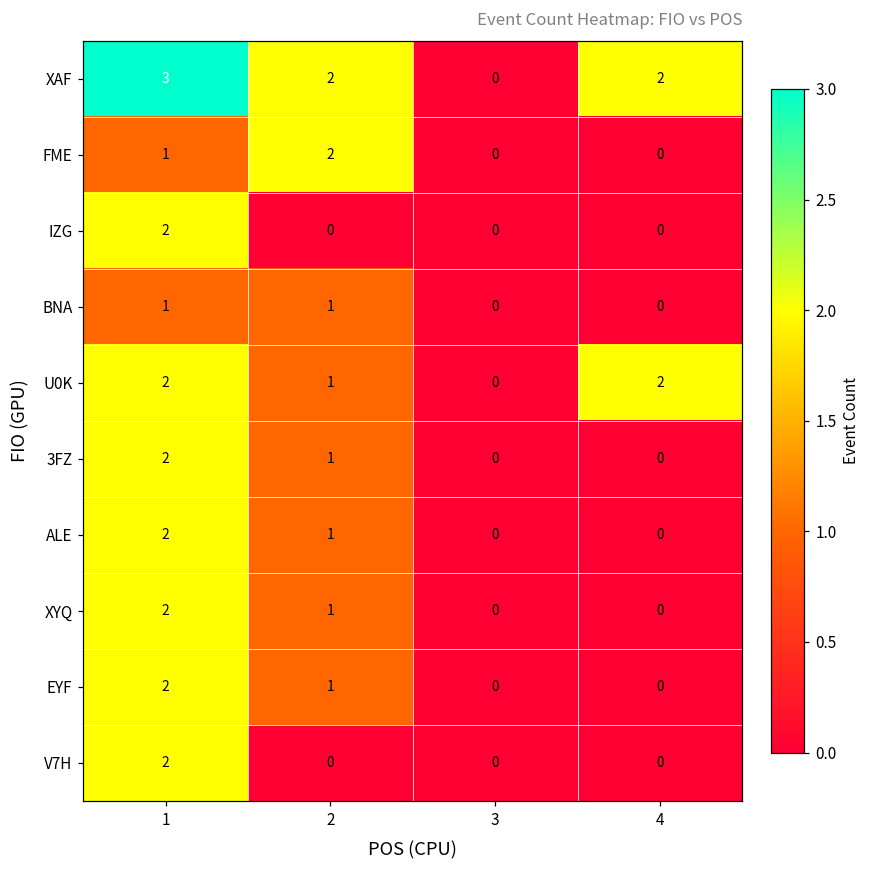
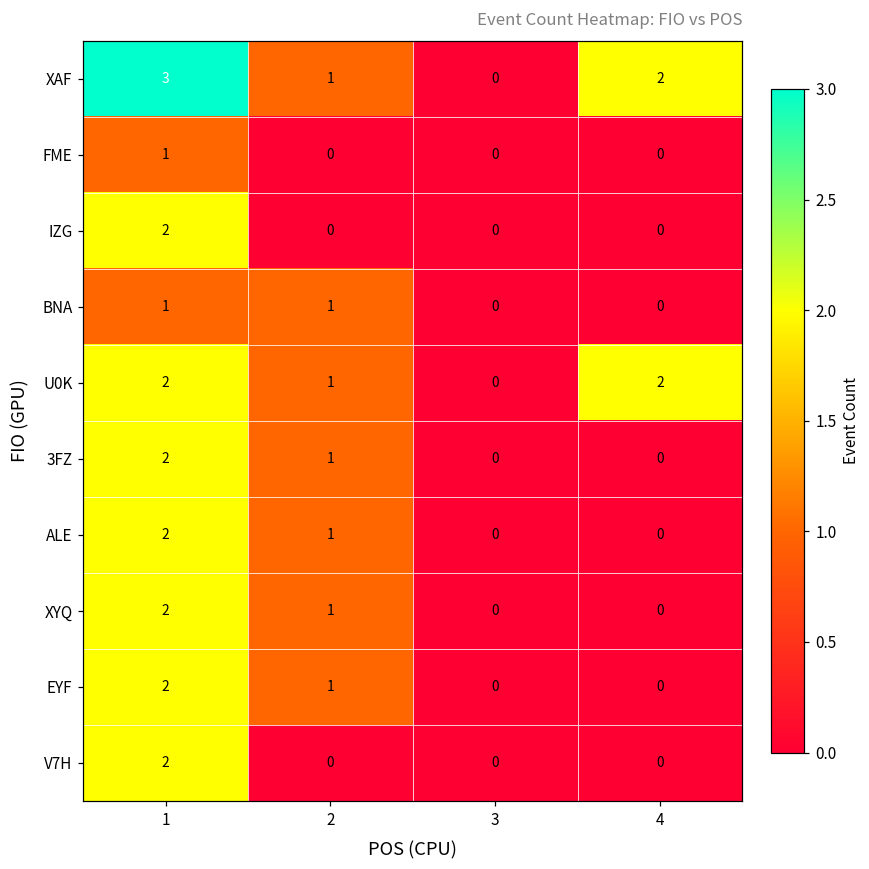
XAF, 2: 2 -> 1
FME, 2: 2 -> 0
